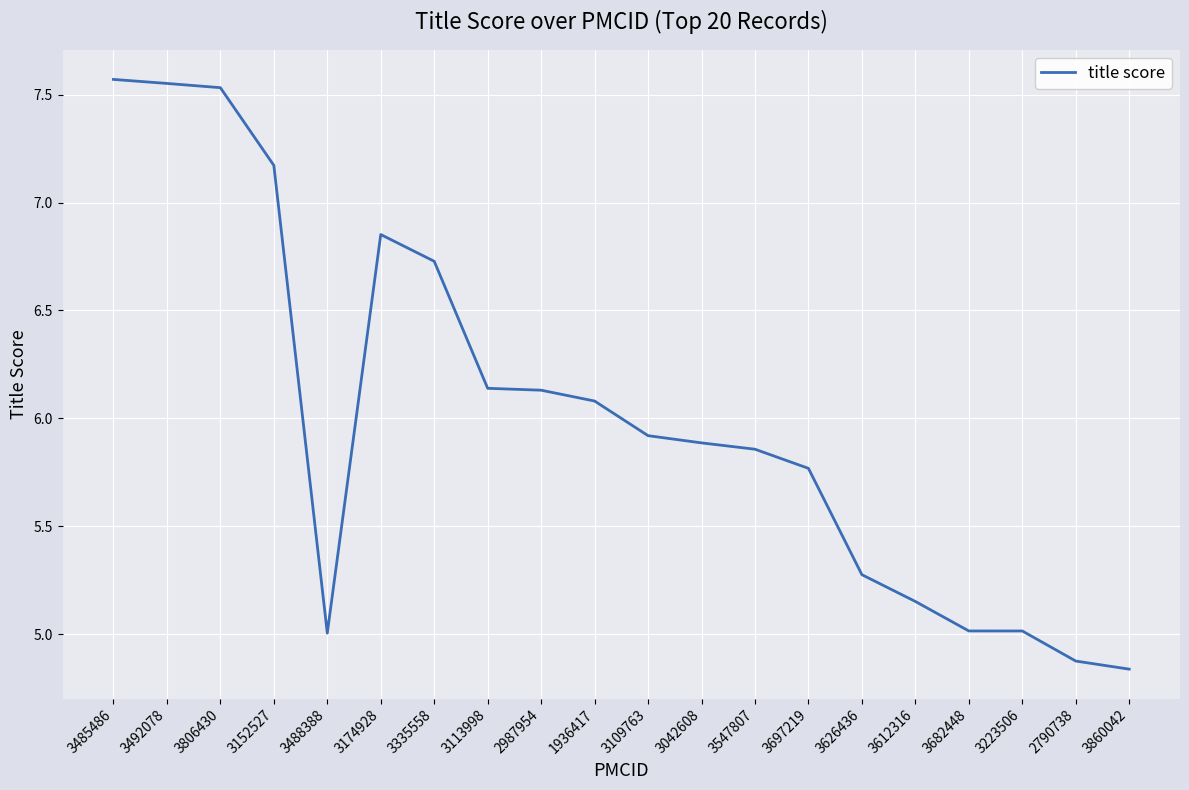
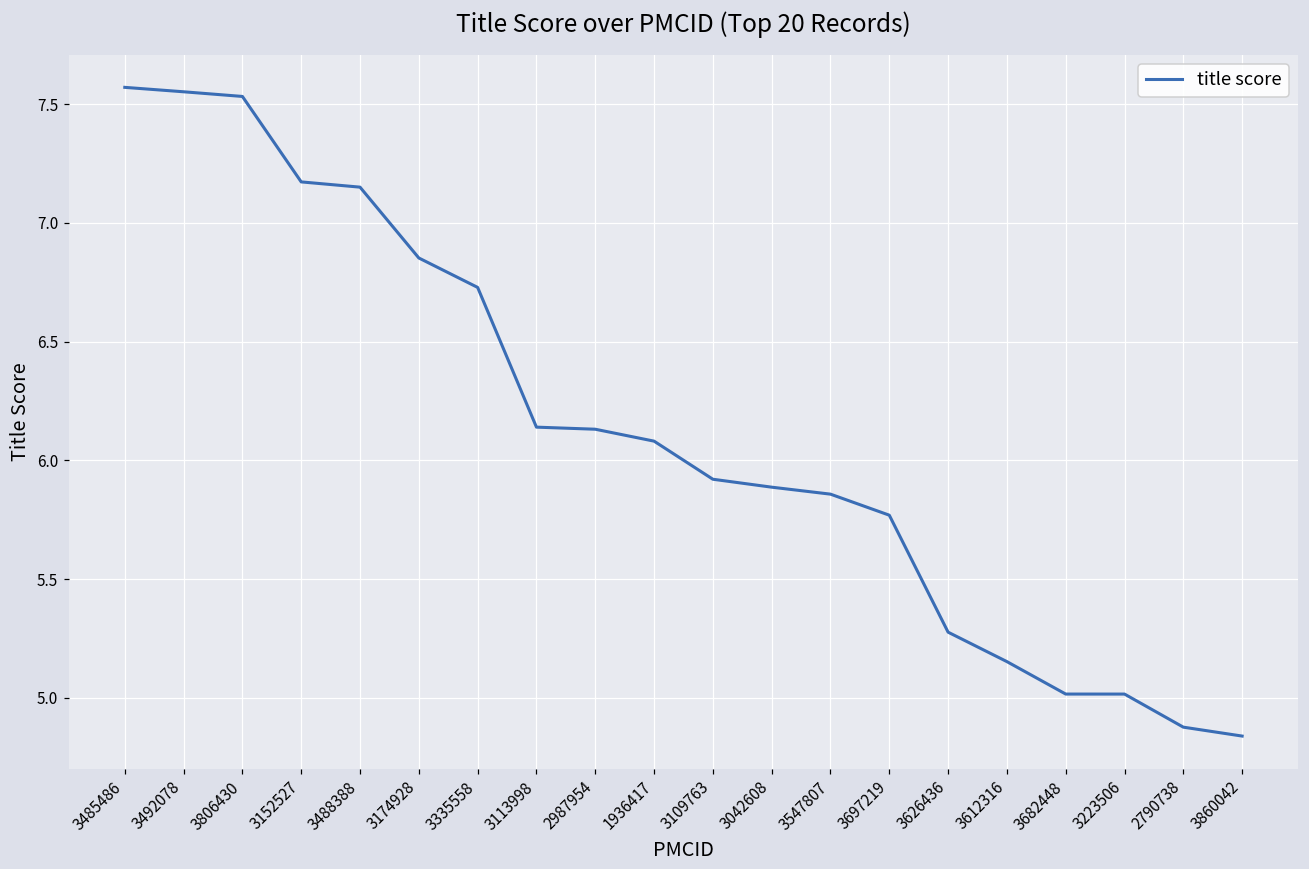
3488388: 5.01 -> 7.15
